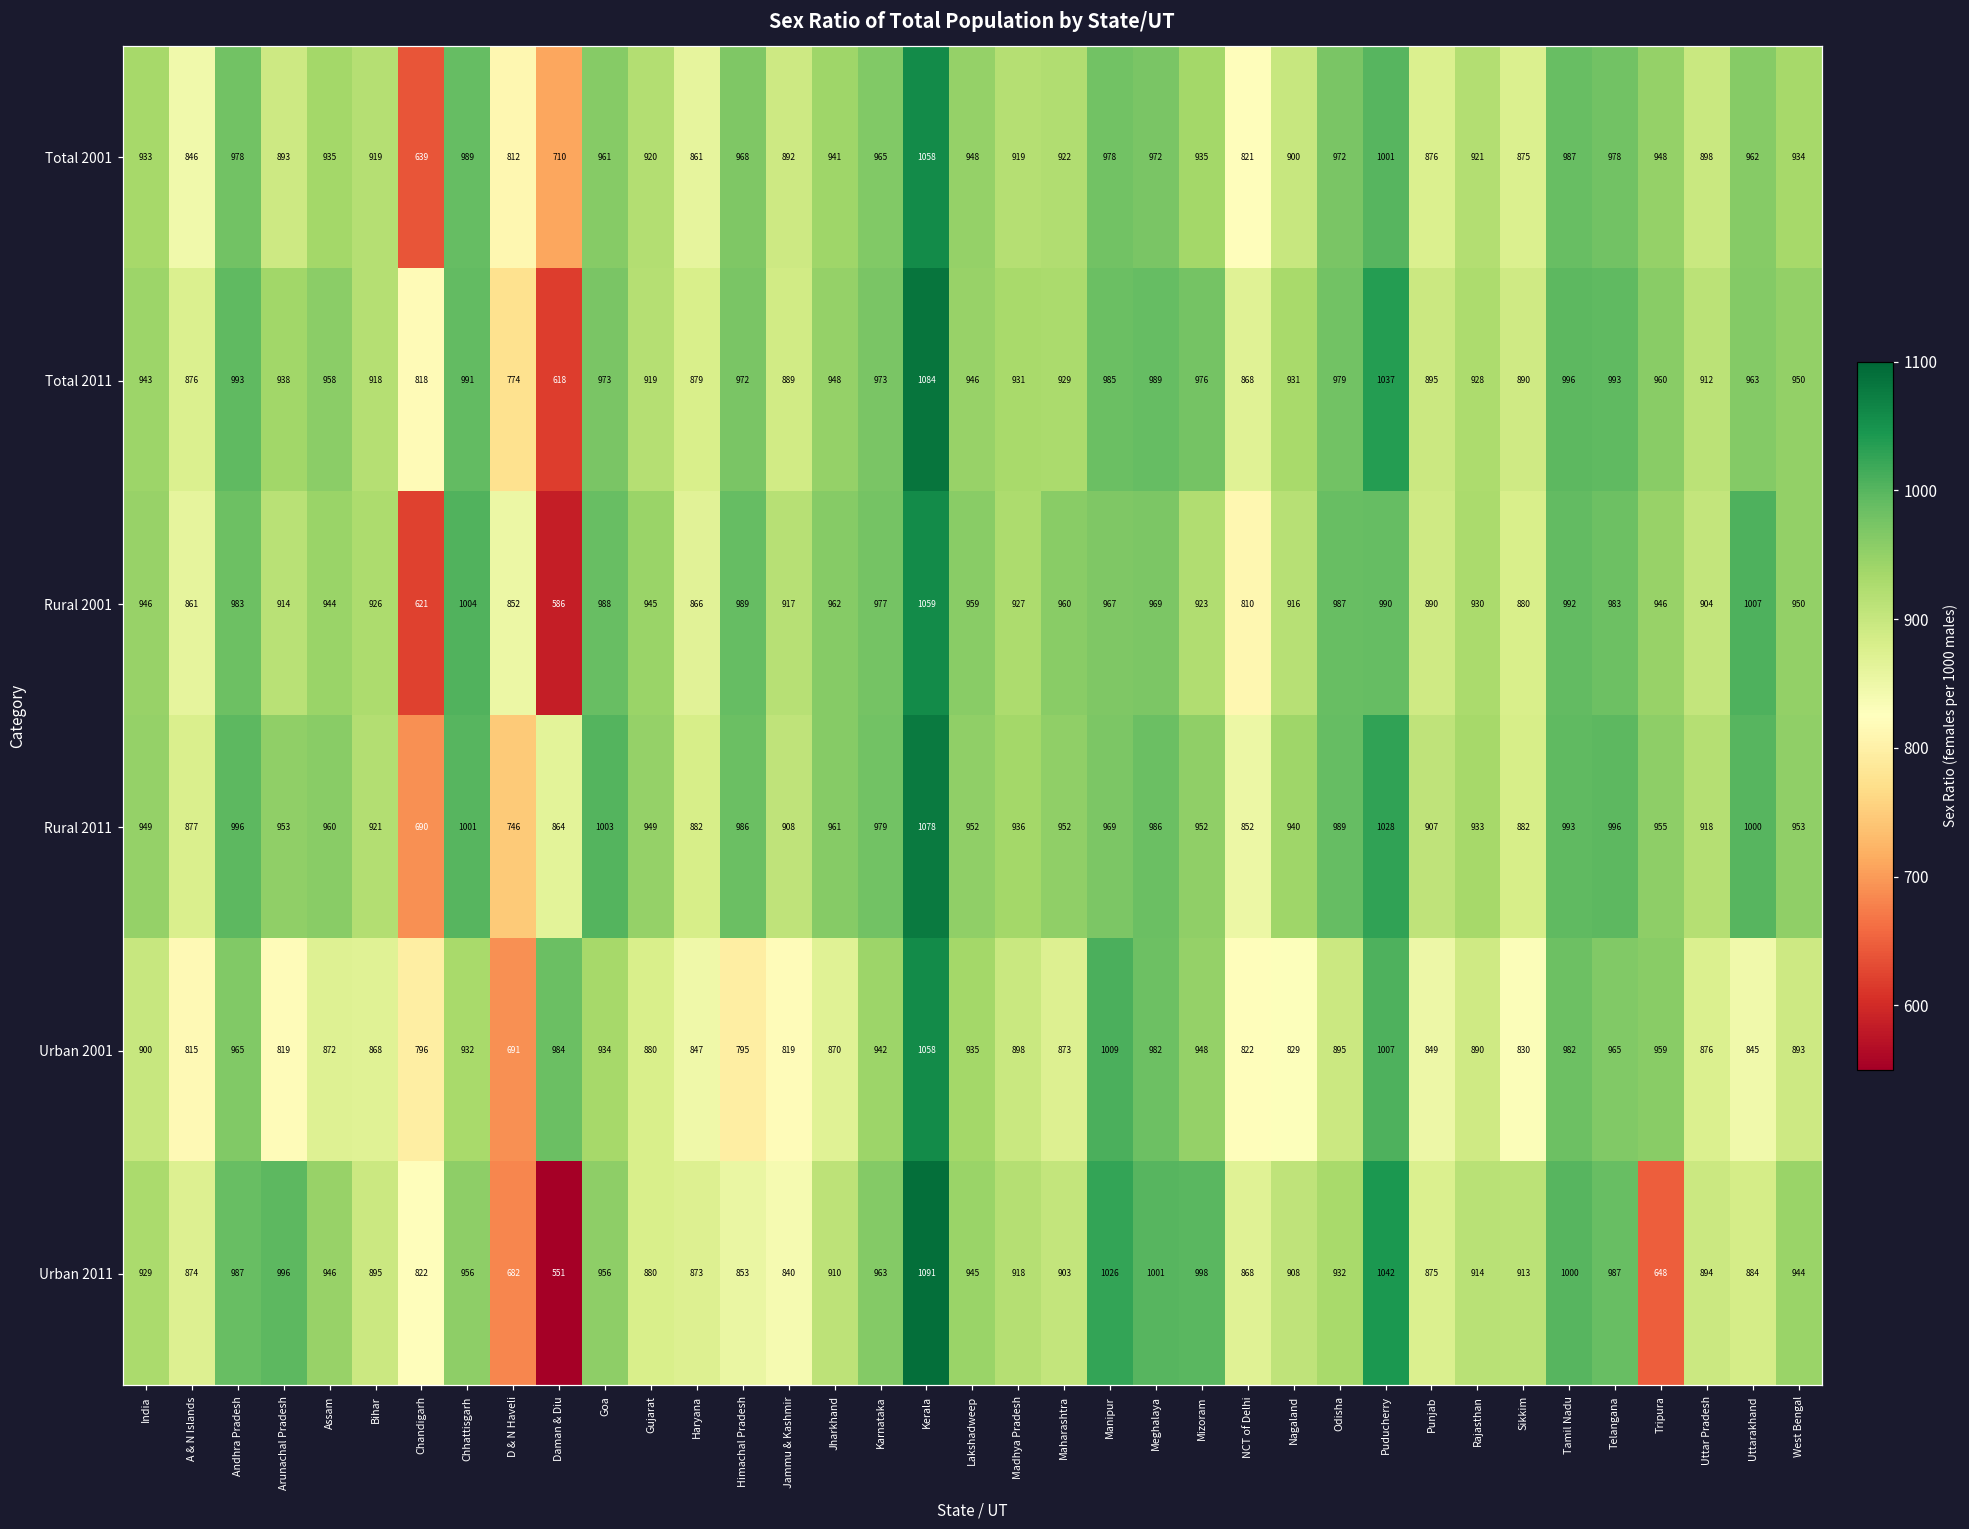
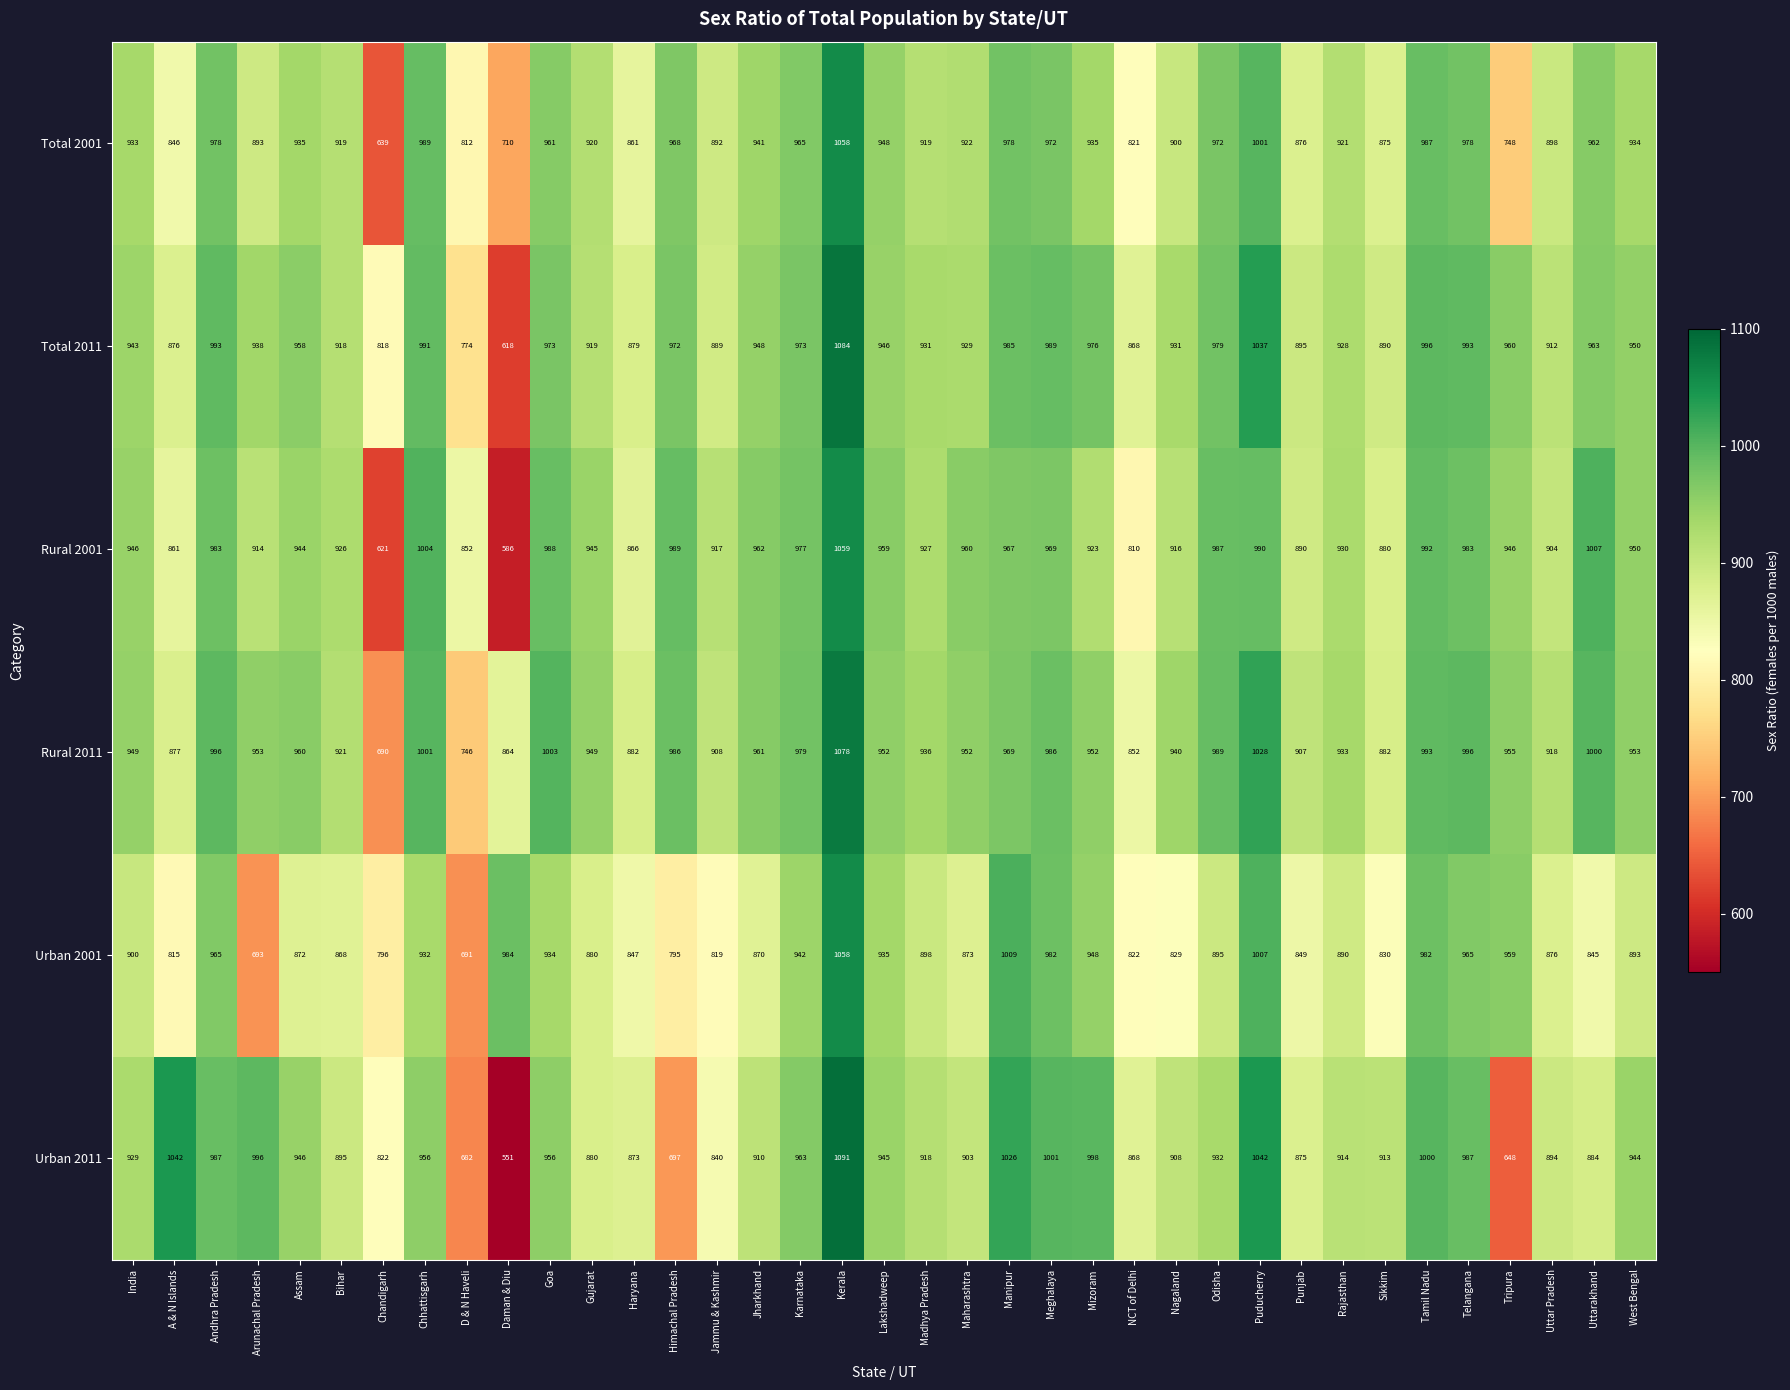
Total 2001, Tripura: 948 -> 748
Urban 2001, Arunachal Pradesh: 819 -> 693
Urban 2011, A & N Islands: 874 -> 1042
Urban 2011, Himachal Pradesh: 853 -> 697
